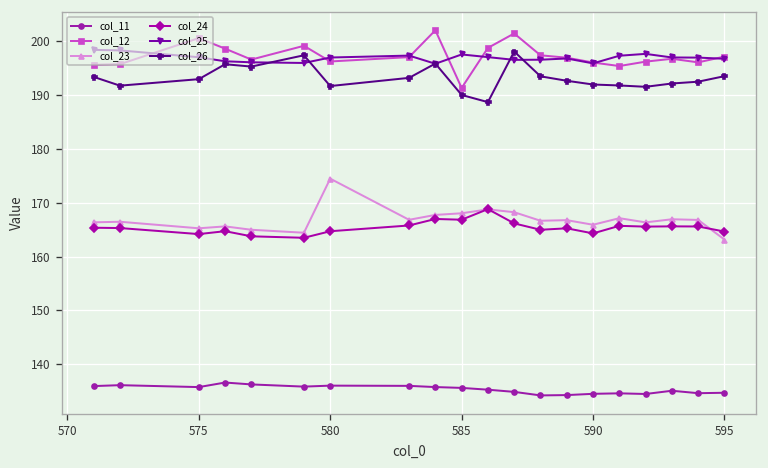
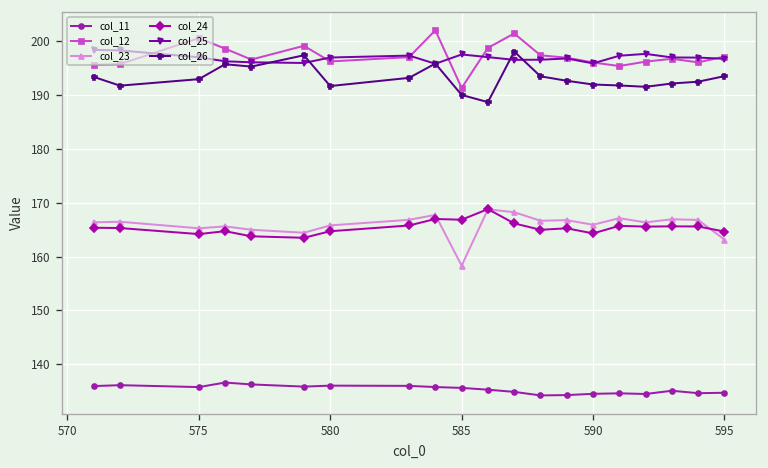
col_23, 580: 174 -> 166
col_23, 585: 168 -> 158
